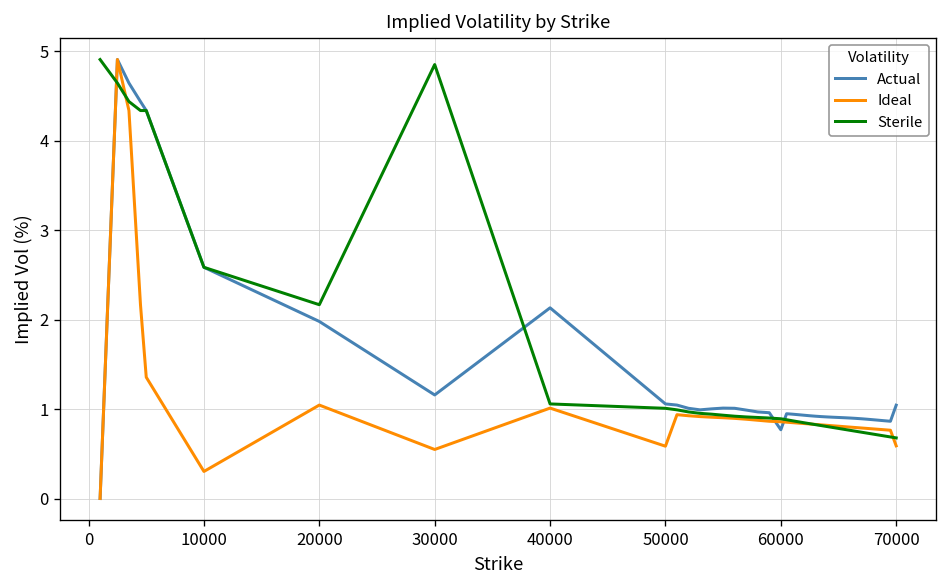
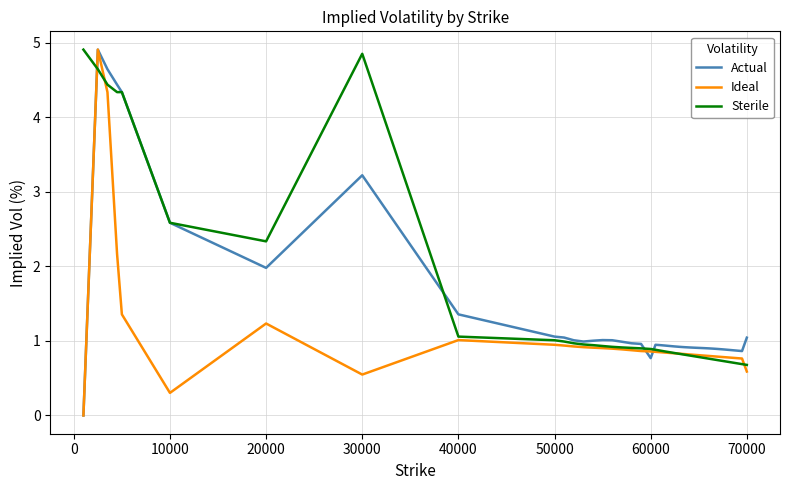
Ideal, 20000: 1.0 -> 1.2
Sterile, 20000: 2.2 -> 2.3
Actual, 30000: 1.2 -> 3.2
Actual, 40000: 2.1 -> 1.4
Ideal, 50000: 0.6 -> 0.9
